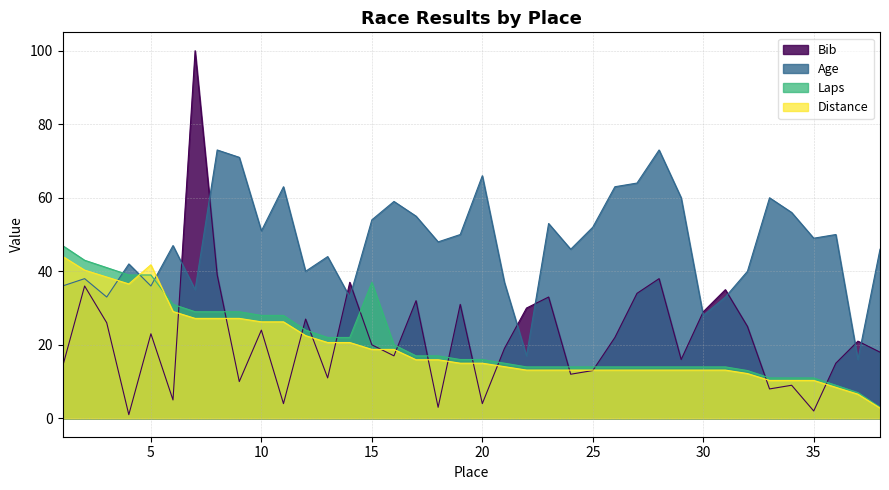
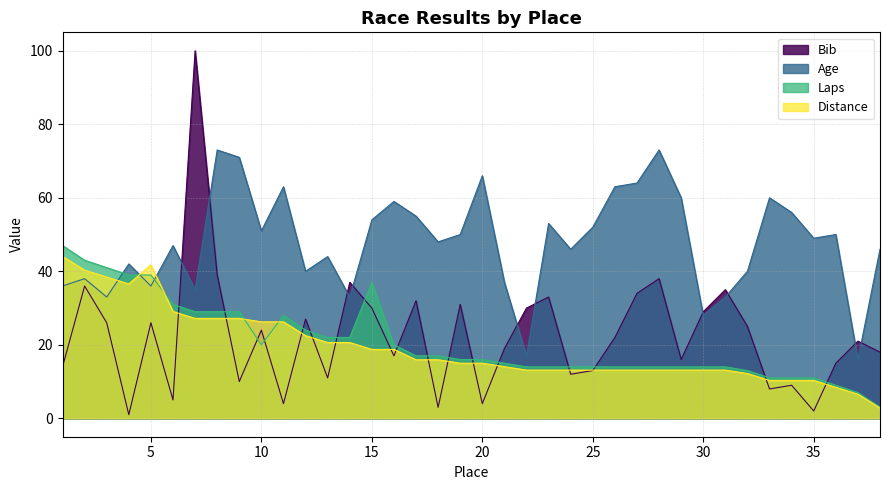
Bib, 5: 23 -> 26
Laps, 10: 28 -> 20
Bib, 15: 20 -> 30
